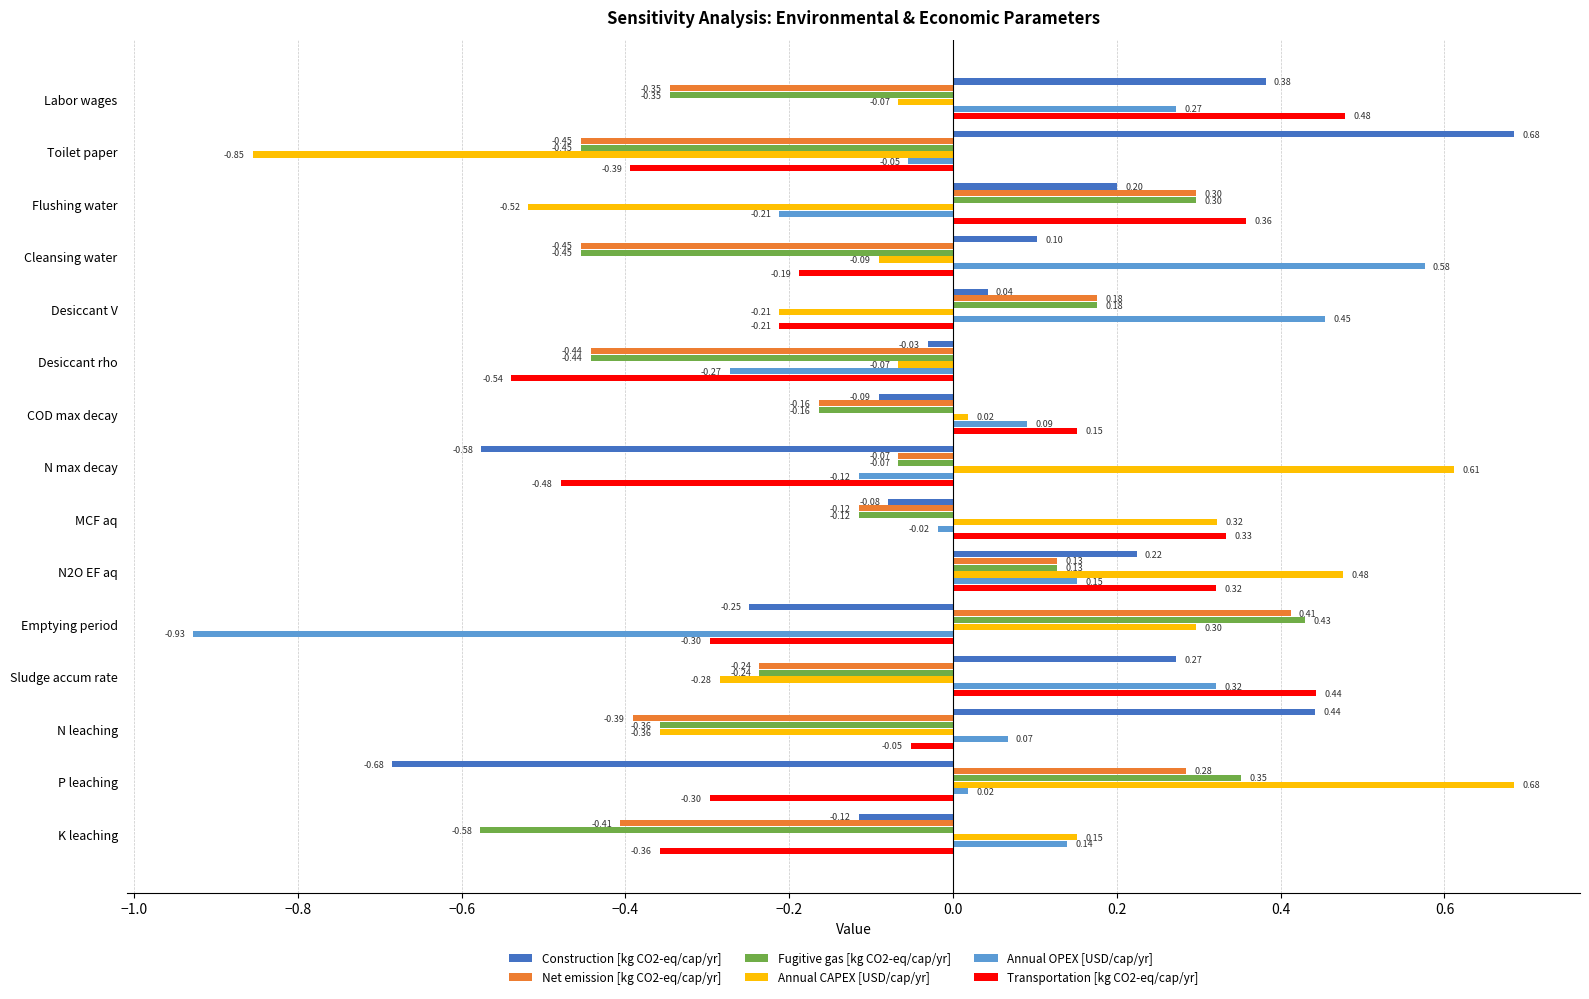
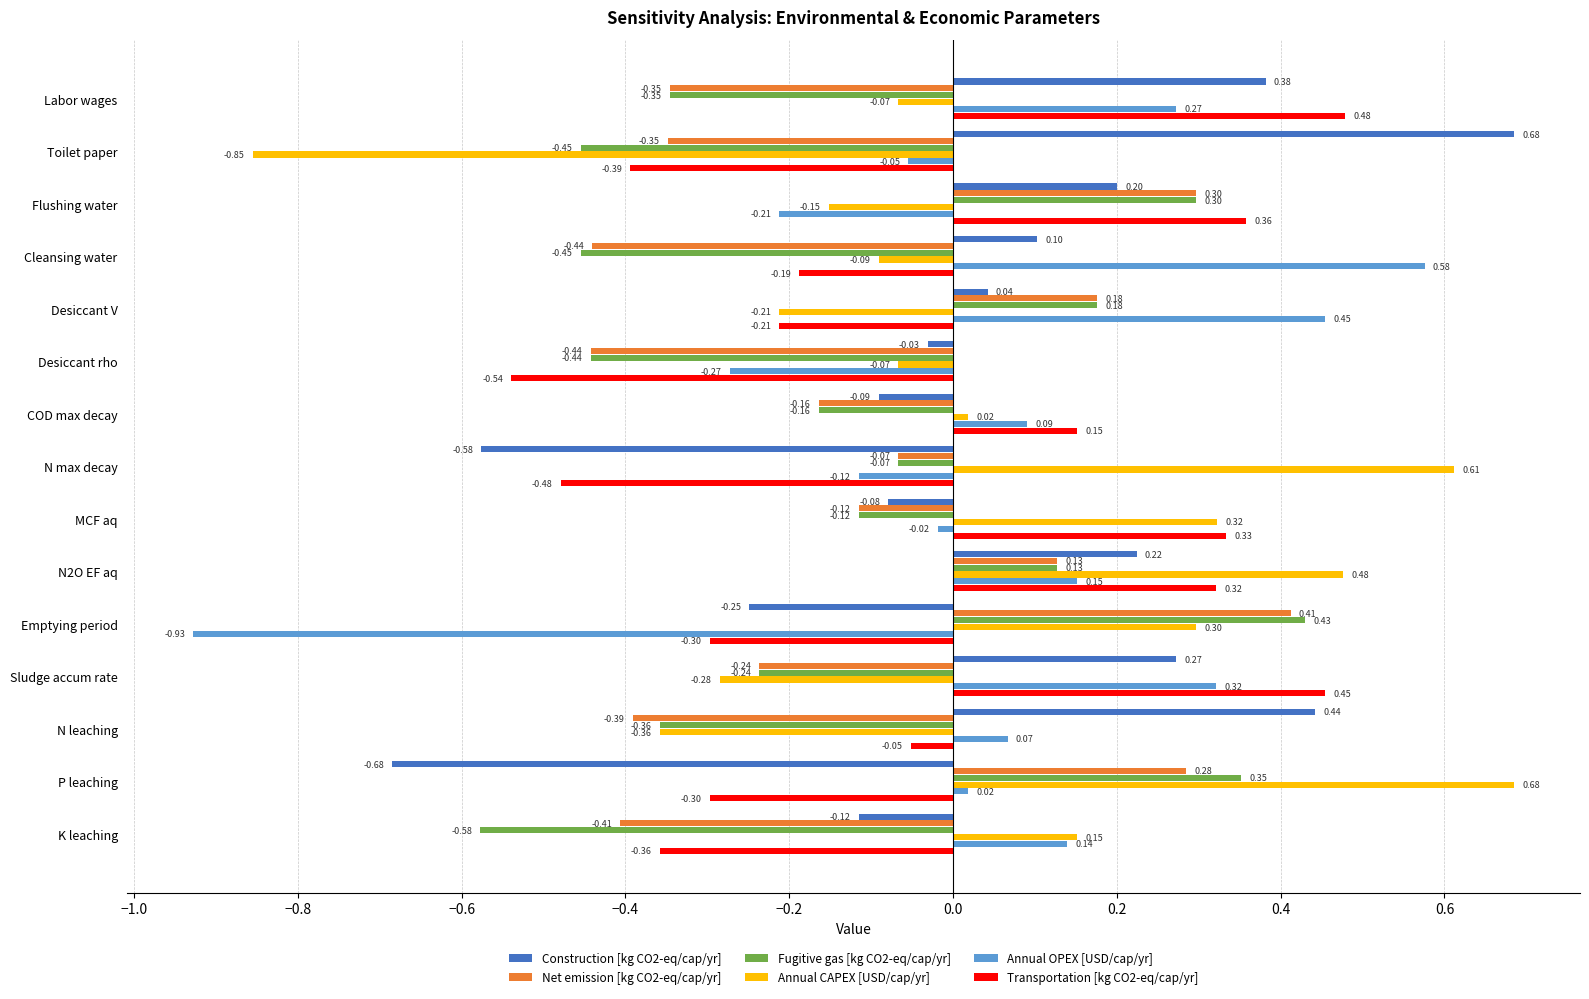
Net emission [kg CO2-eq/cap/yr], Toilet paper: -0.45 -> -0.35
Annual CAPEX [USD/cap/yr], Flushing water: -0.52 -> -0.15
Net emission [kg CO2-eq/cap/yr], Cleansing water: -0.45 -> -0.44
Transportation [kg CO2-eq/cap/yr], Sludge accum rate: 0.44 -> 0.45
